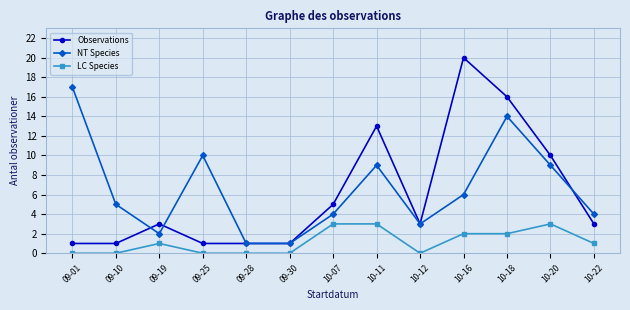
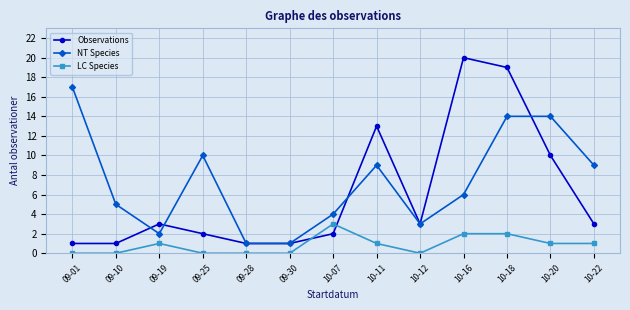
Observations, 09-25: 1 -> 2
Observations, 10-07: 5 -> 2
LC Species, 10-11: 3 -> 1
Observations, 10-18: 16 -> 19
NT Species, 10-20: 9 -> 14
LC Species, 10-20: 3 -> 1
NT Species, 10-22: 4 -> 9
